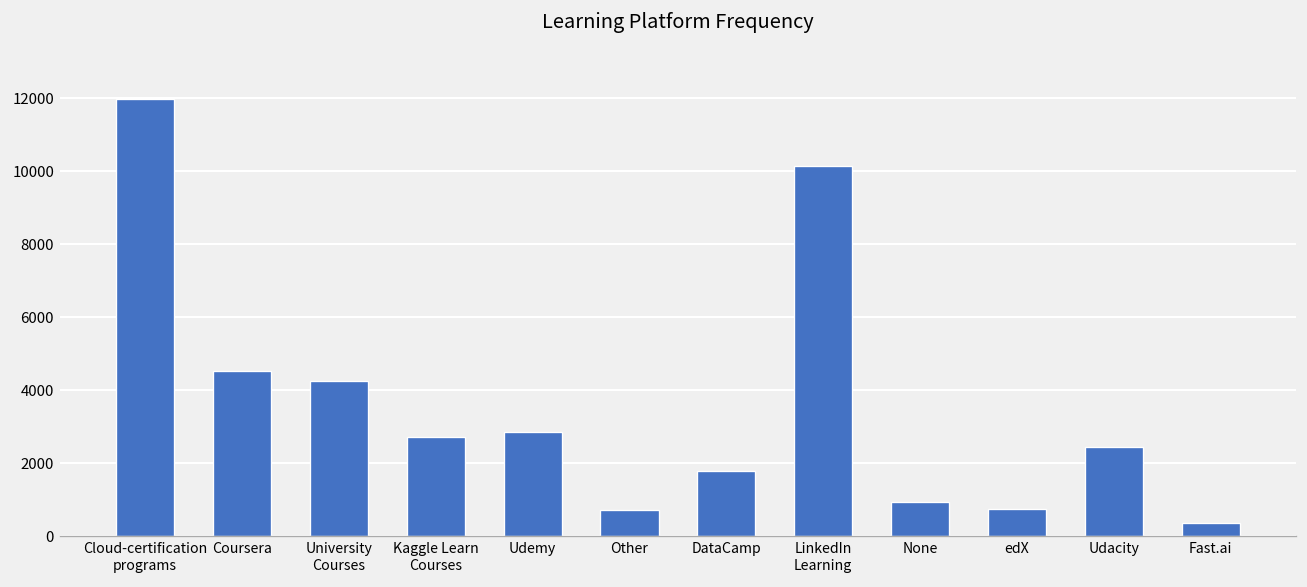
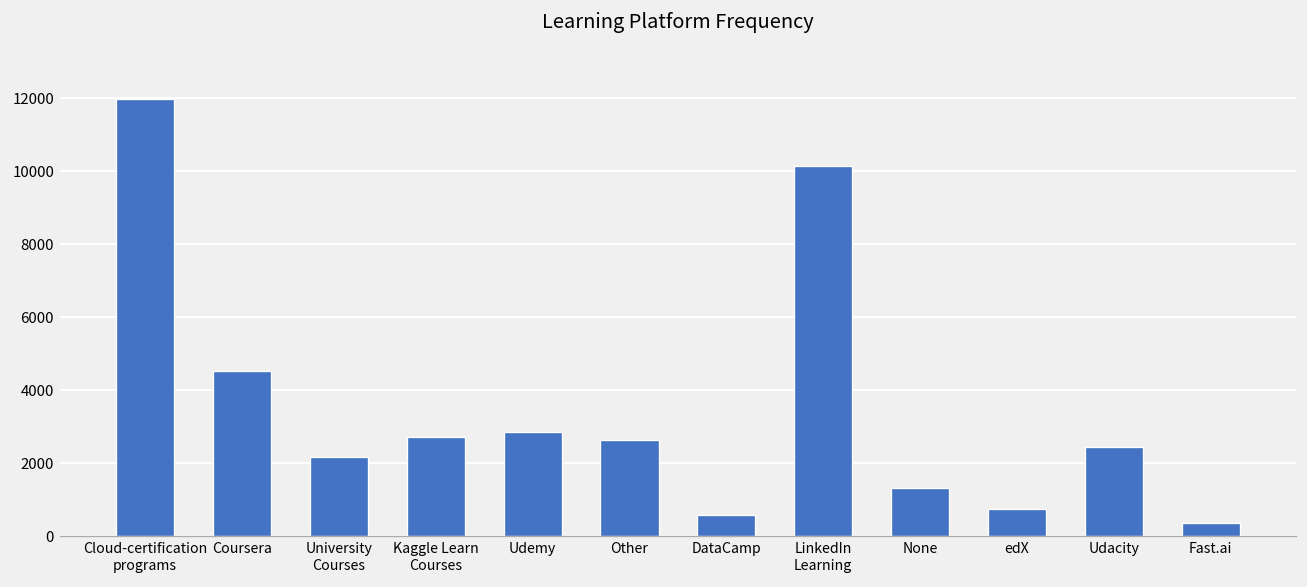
University Courses: 4200 -> 2200
Other: 700 -> 2600
DataCamp: 1800 -> 600
None: 900 -> 1300
